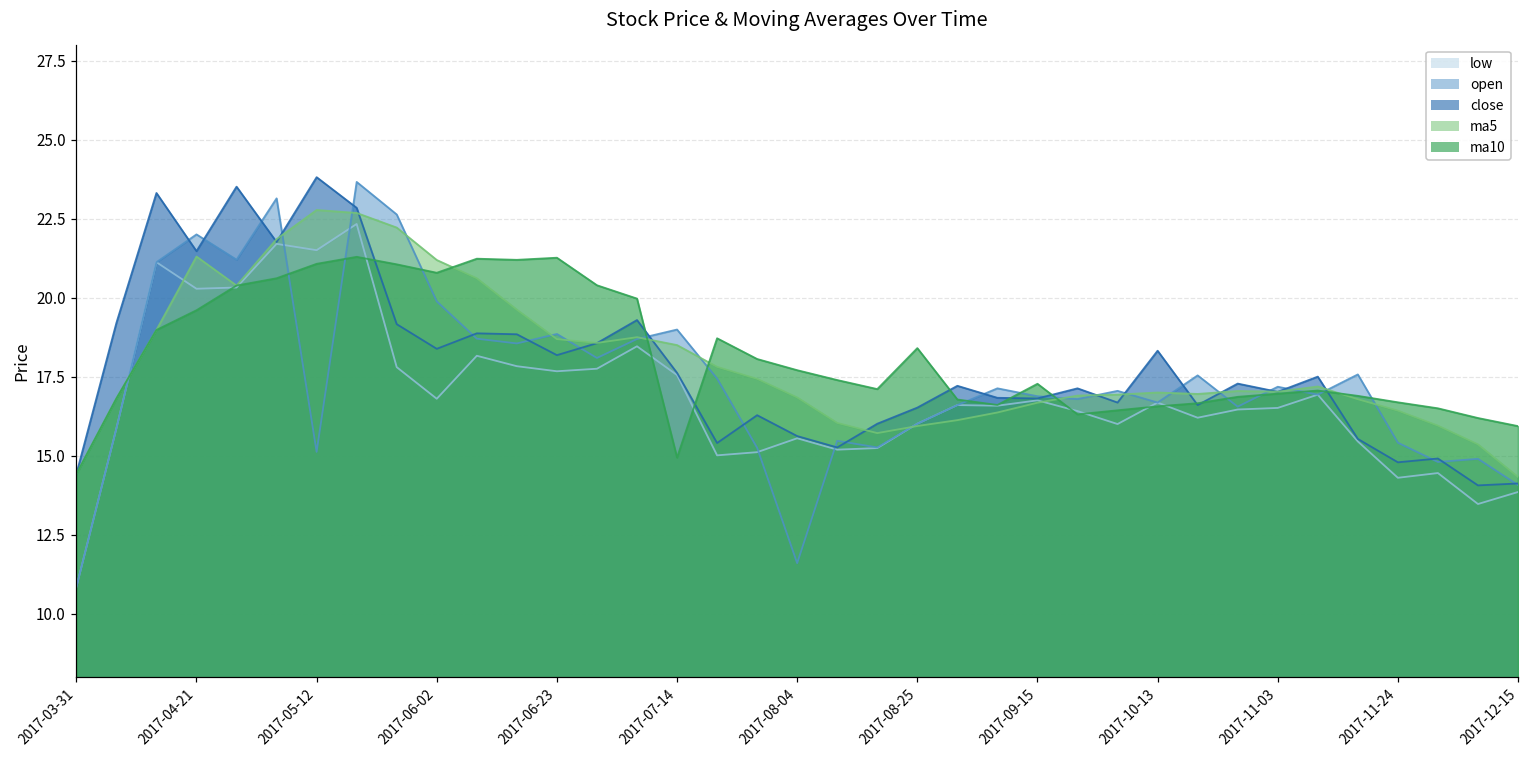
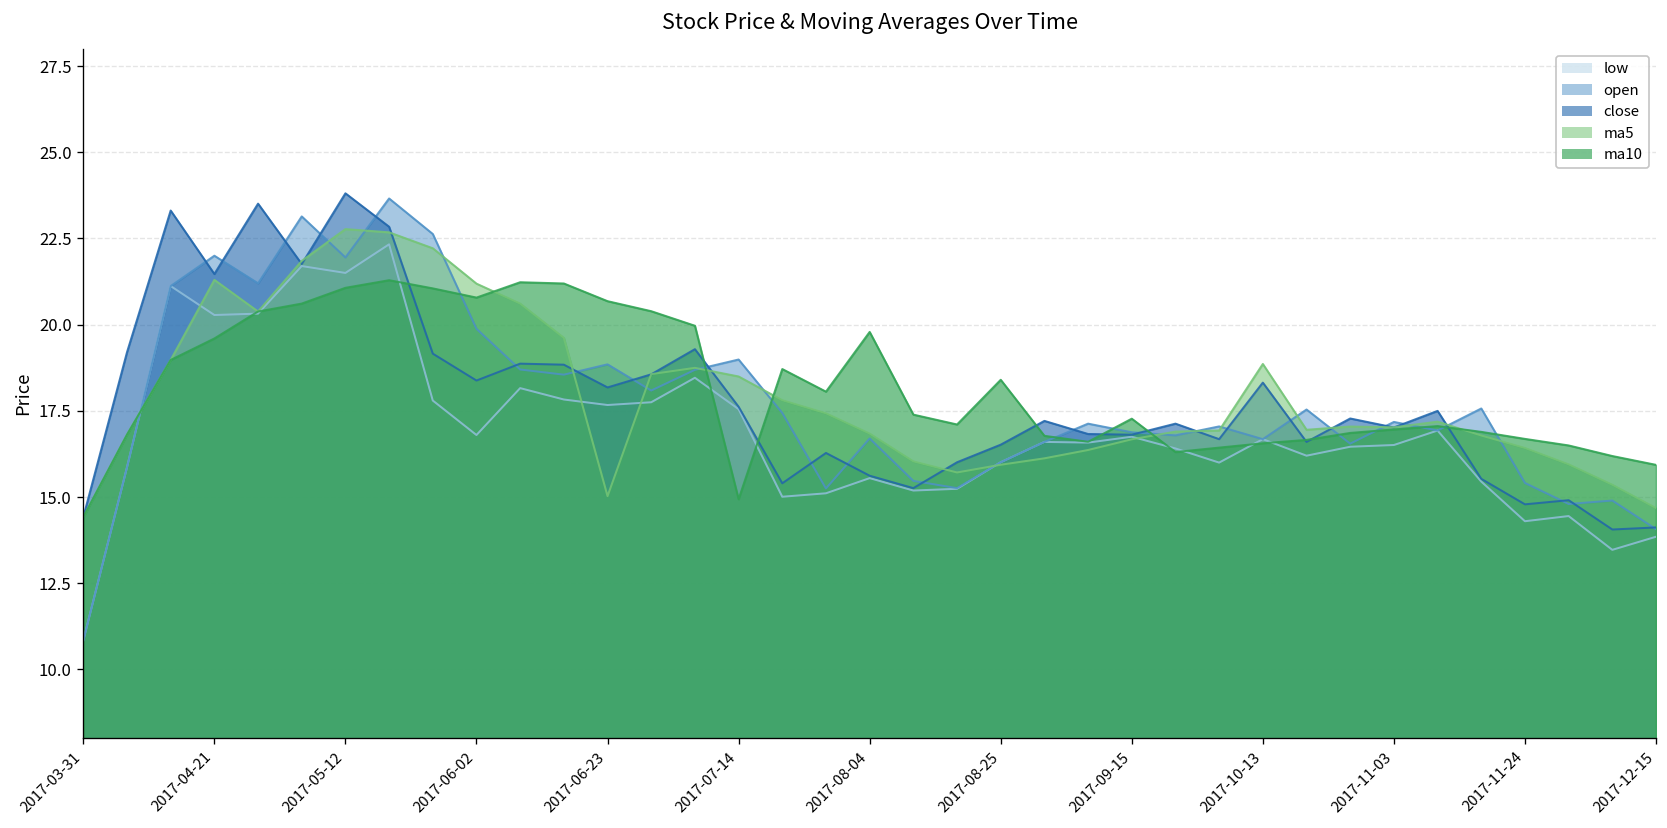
open, 2017-05-12: 15.1 -> 22.0
ma5, 2017-06-23: 18.7 -> 15.0
ma10, 2017-06-23: 21.3 -> 20.7
open, 2017-08-04: 11.6 -> 16.7
ma10, 2017-08-04: 17.7 -> 19.8
ma5, 2017-10-13: 17.0 -> 18.9
ma5, 2017-12-15: 14.3 -> 14.7
